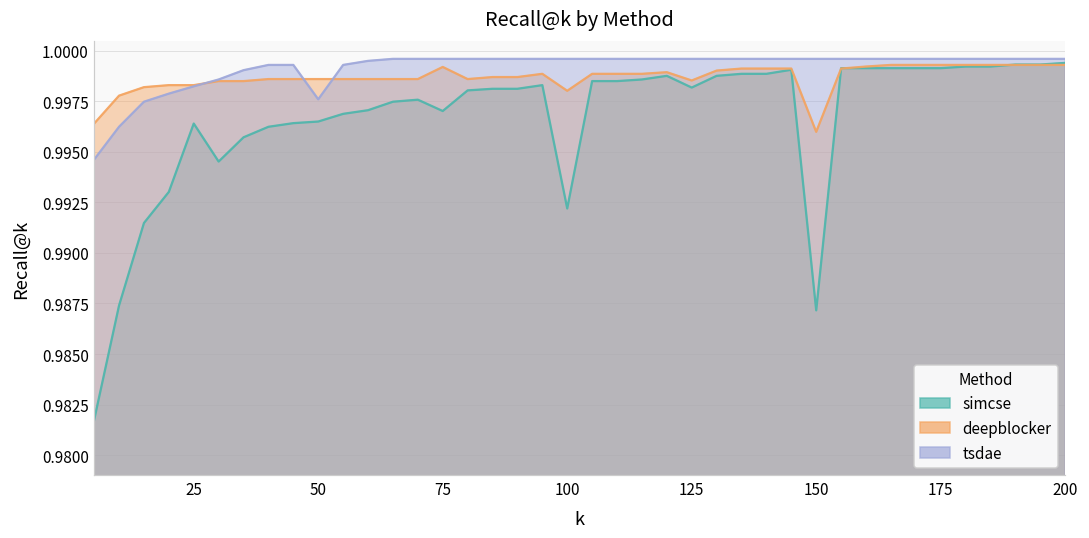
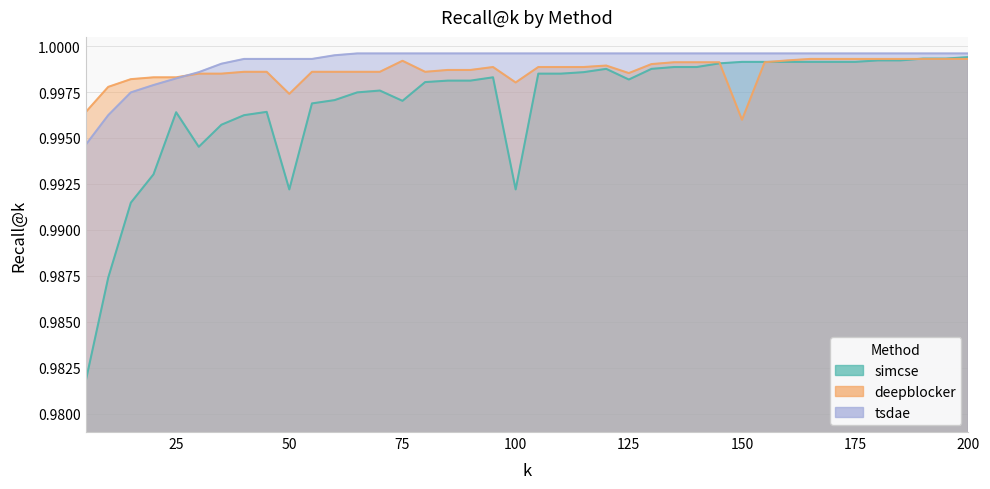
simcse, 50: 0.9965 -> 0.9922
deepblocker, 50: 0.9986 -> 0.9974
tsdae, 50: 0.9976 -> 0.9993
simcse, 150: 0.9872 -> 0.9991
